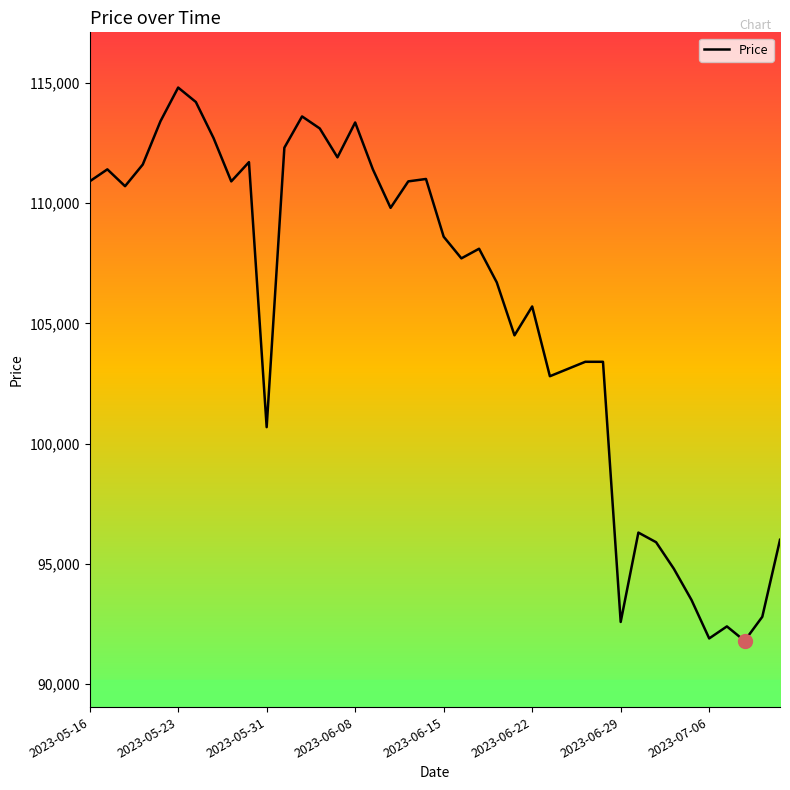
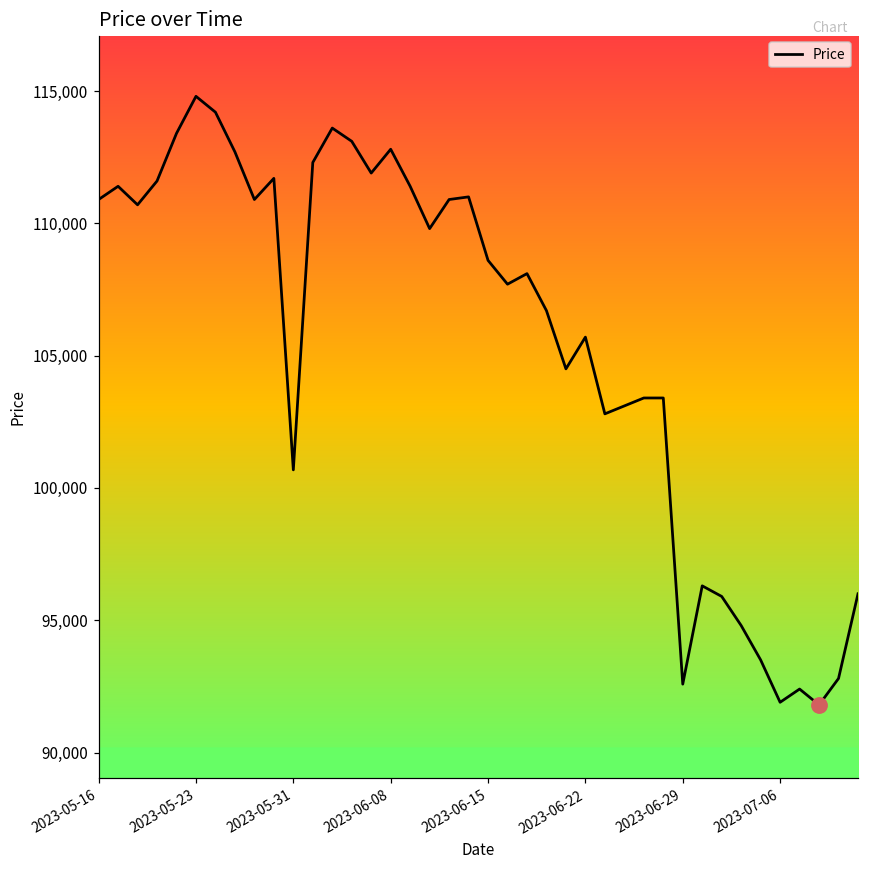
Price, 2023-06-08: 113,300 -> 112,800
